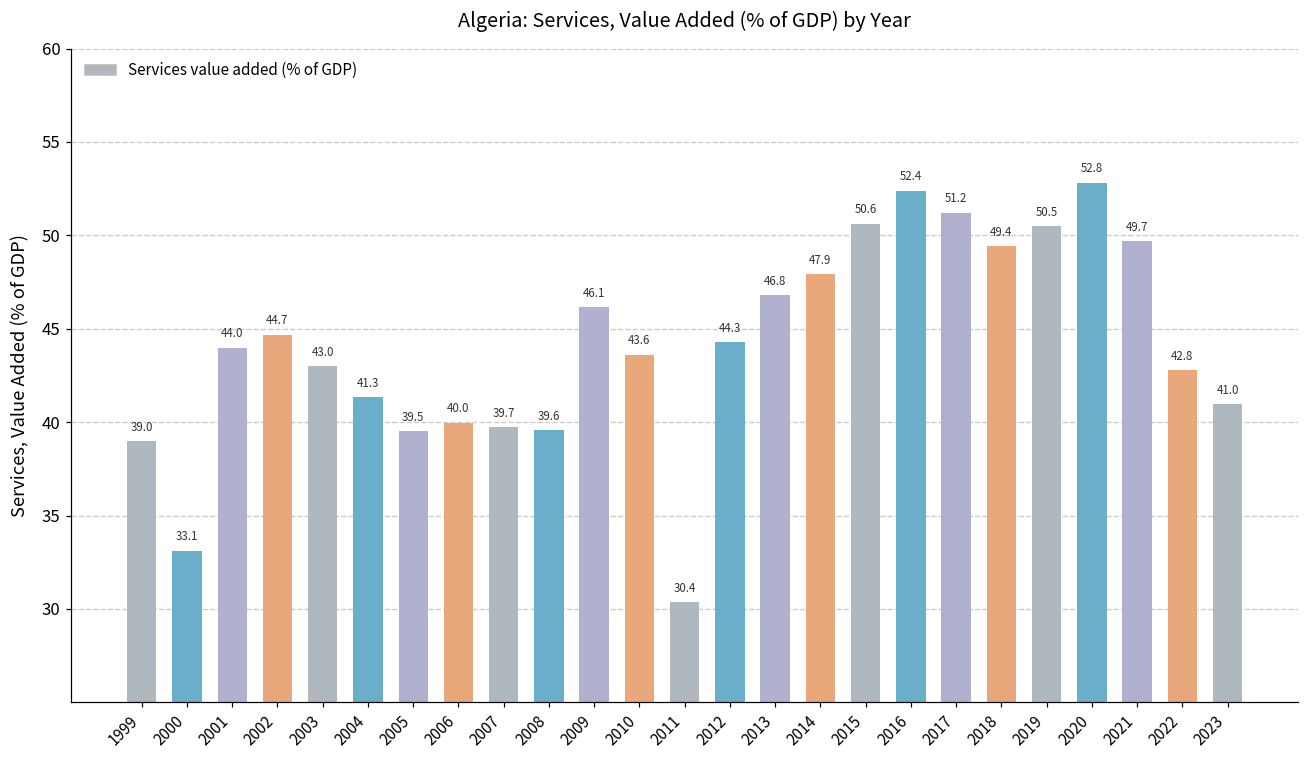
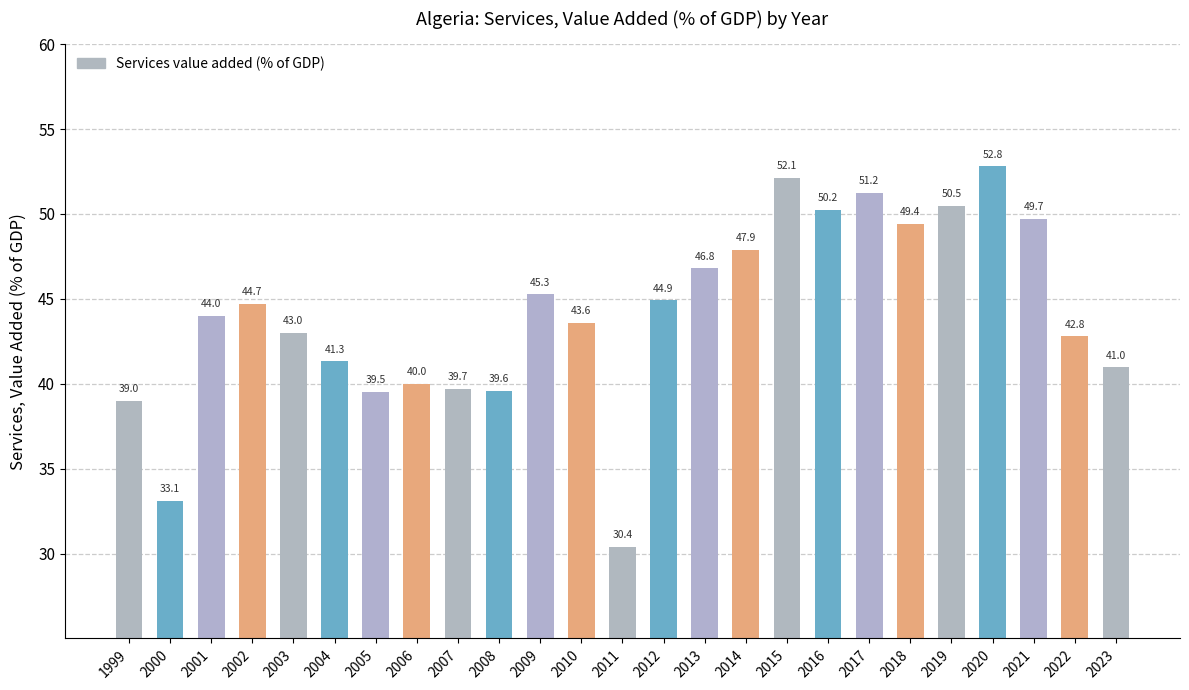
2009: 46.1 -> 45.3
2012: 44.3 -> 44.9
2015: 50.6 -> 52.1
2016: 52.4 -> 50.2
